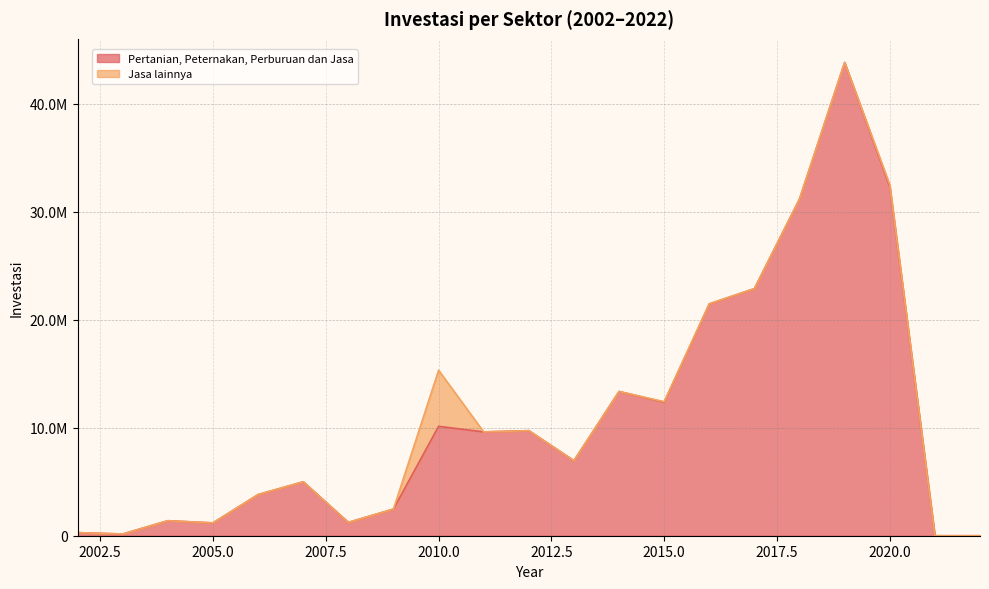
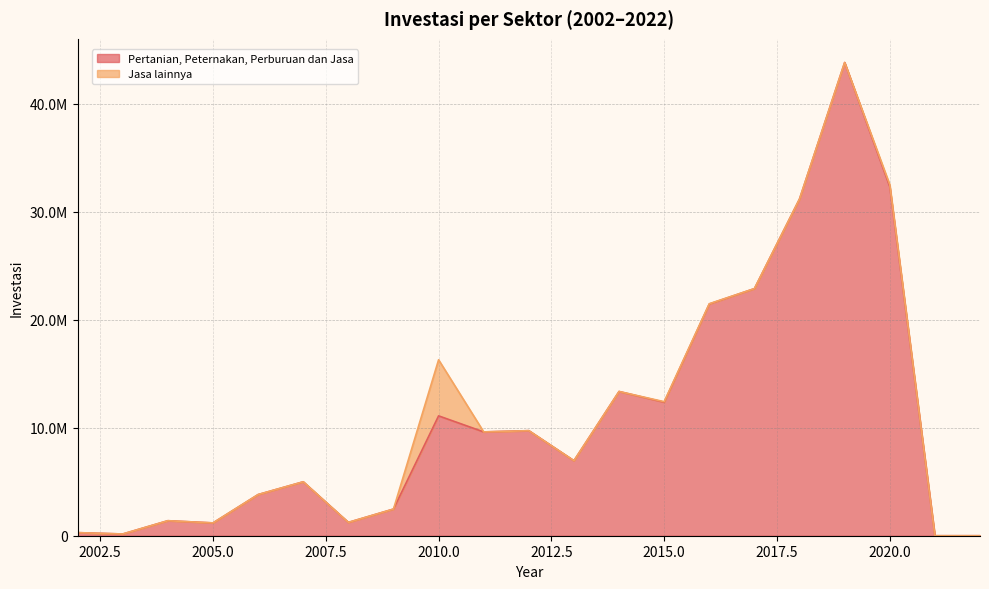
Pertanian, Peternakan, Perburuan dan Jasa, 2010.0: 10100000 -> 11100000
